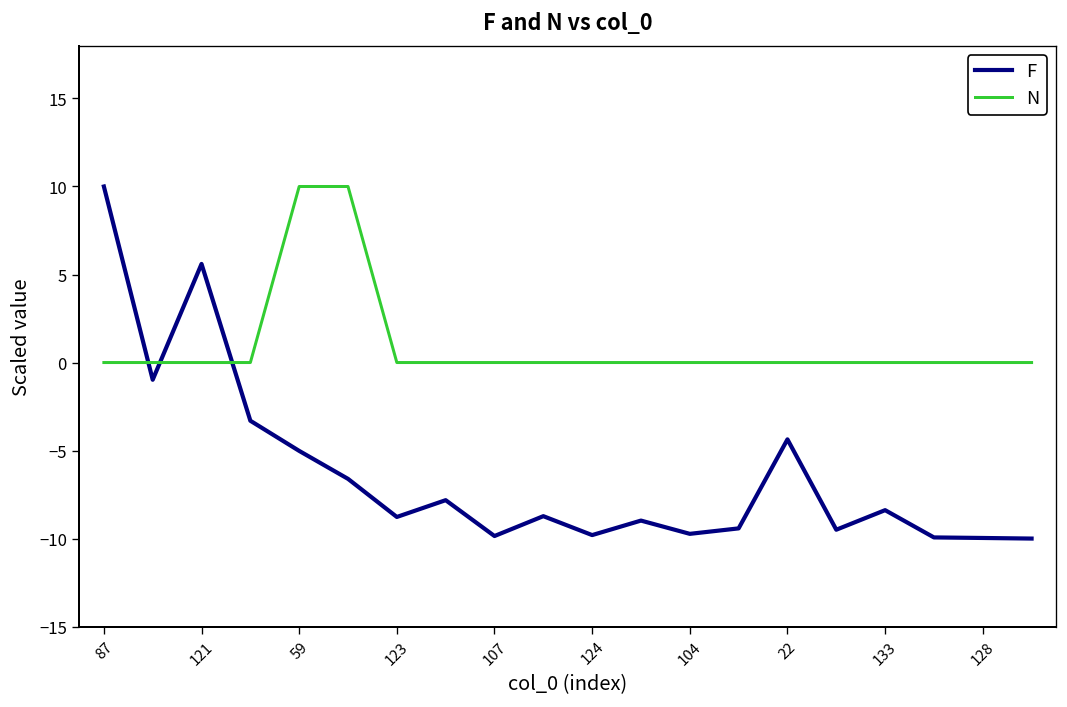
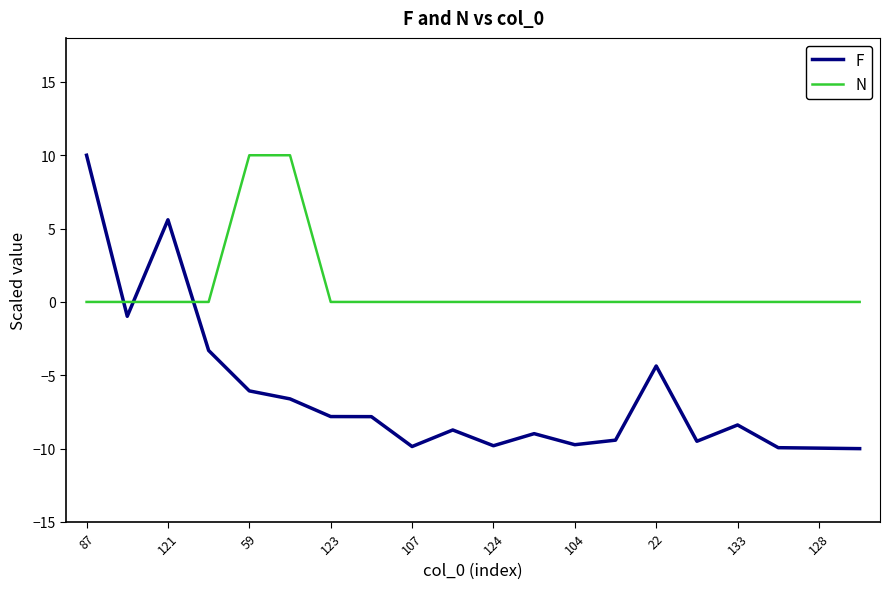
F, 59: -5.0 -> -6.1
F, 123: -8.8 -> -7.8
